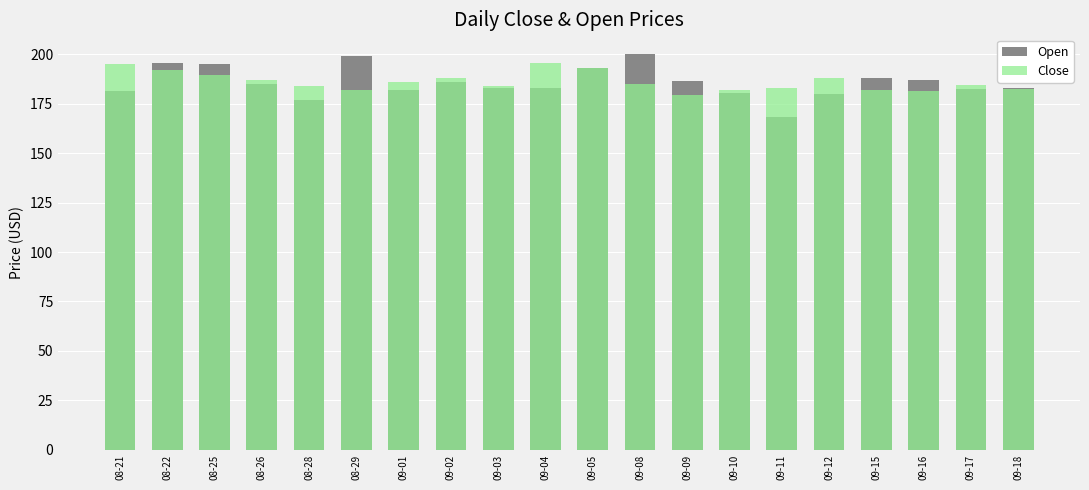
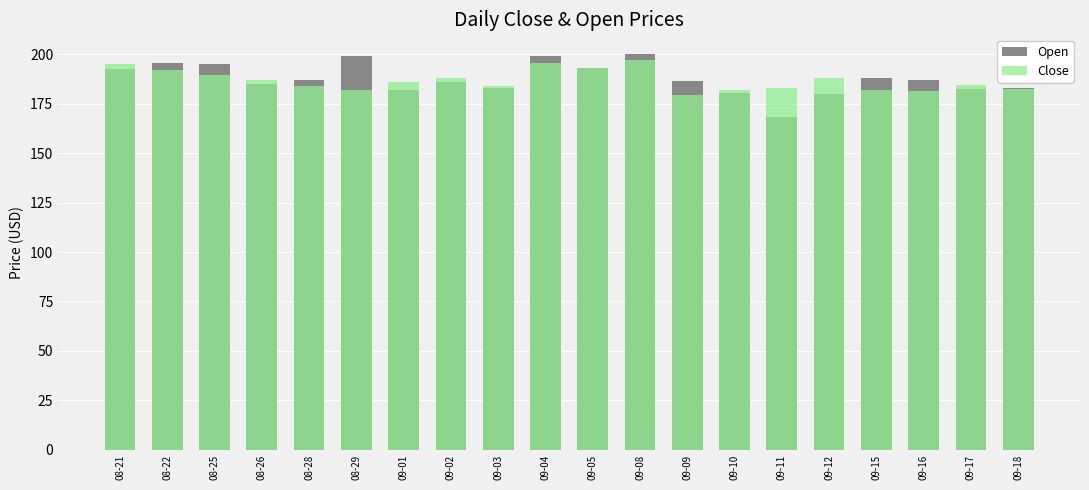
Open, 08-21: 181 -> 193
Open, 08-28: 177 -> 187
Open, 09-04: 183 -> 199
Close, 09-08: 185 -> 197
